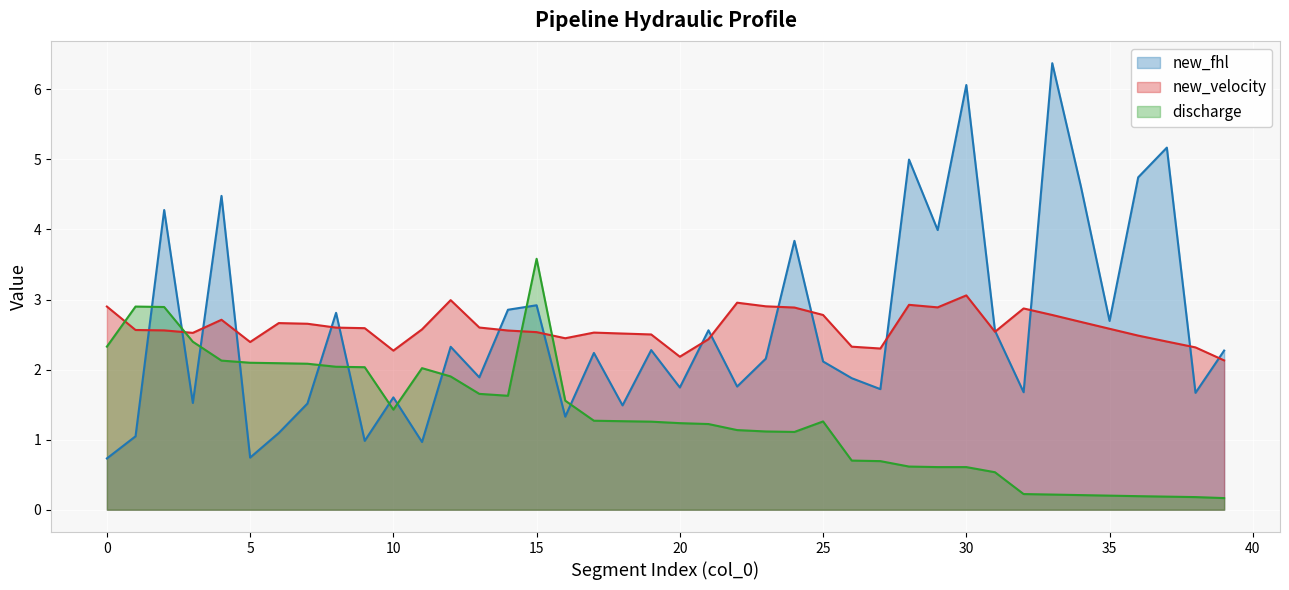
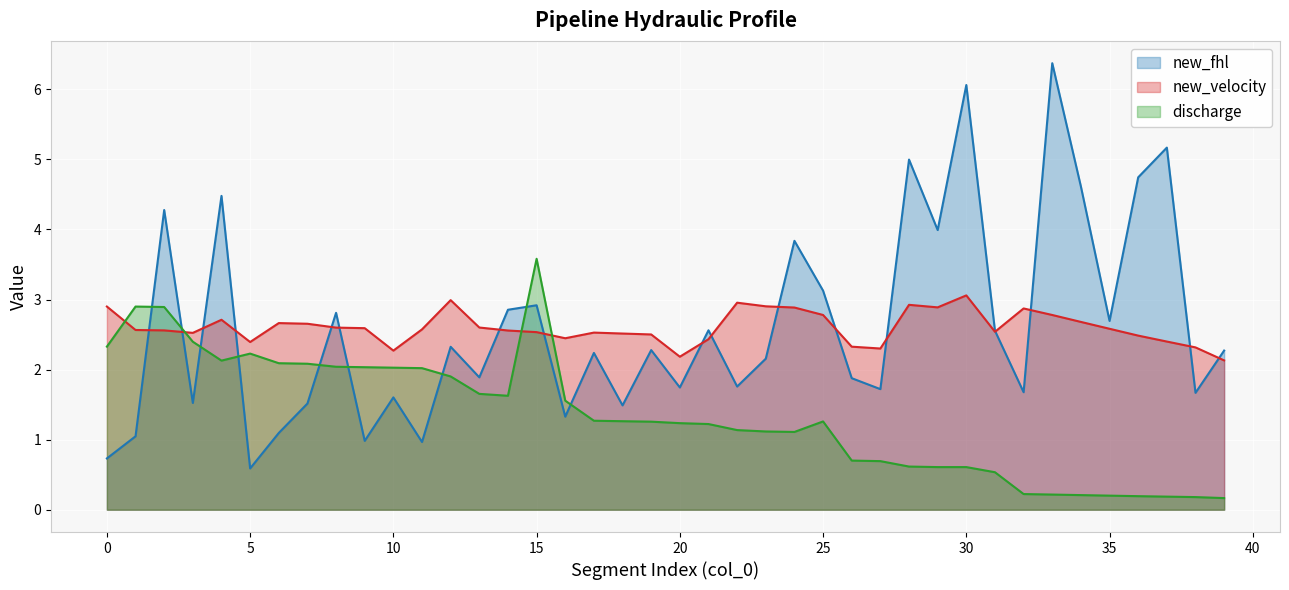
new_fhl, 5: 0.7 -> 0.6
discharge, 5: 2.1 -> 2.2
discharge, 10: 1.4 -> 2.0
new_fhl, 25: 2.1 -> 3.1
